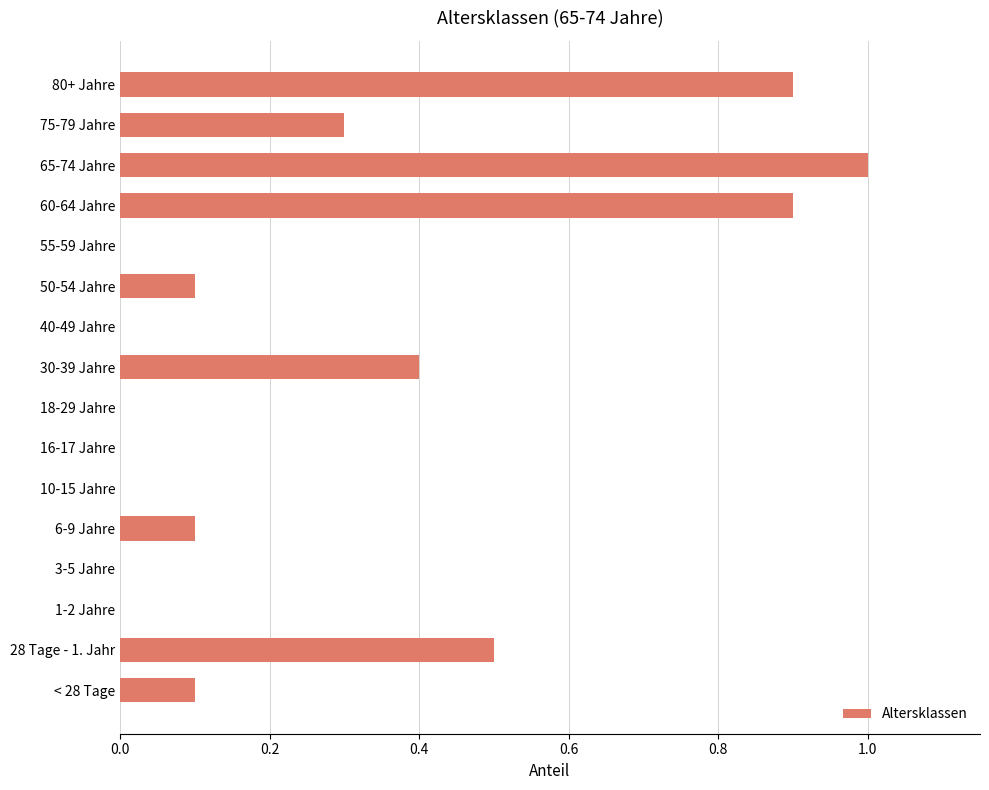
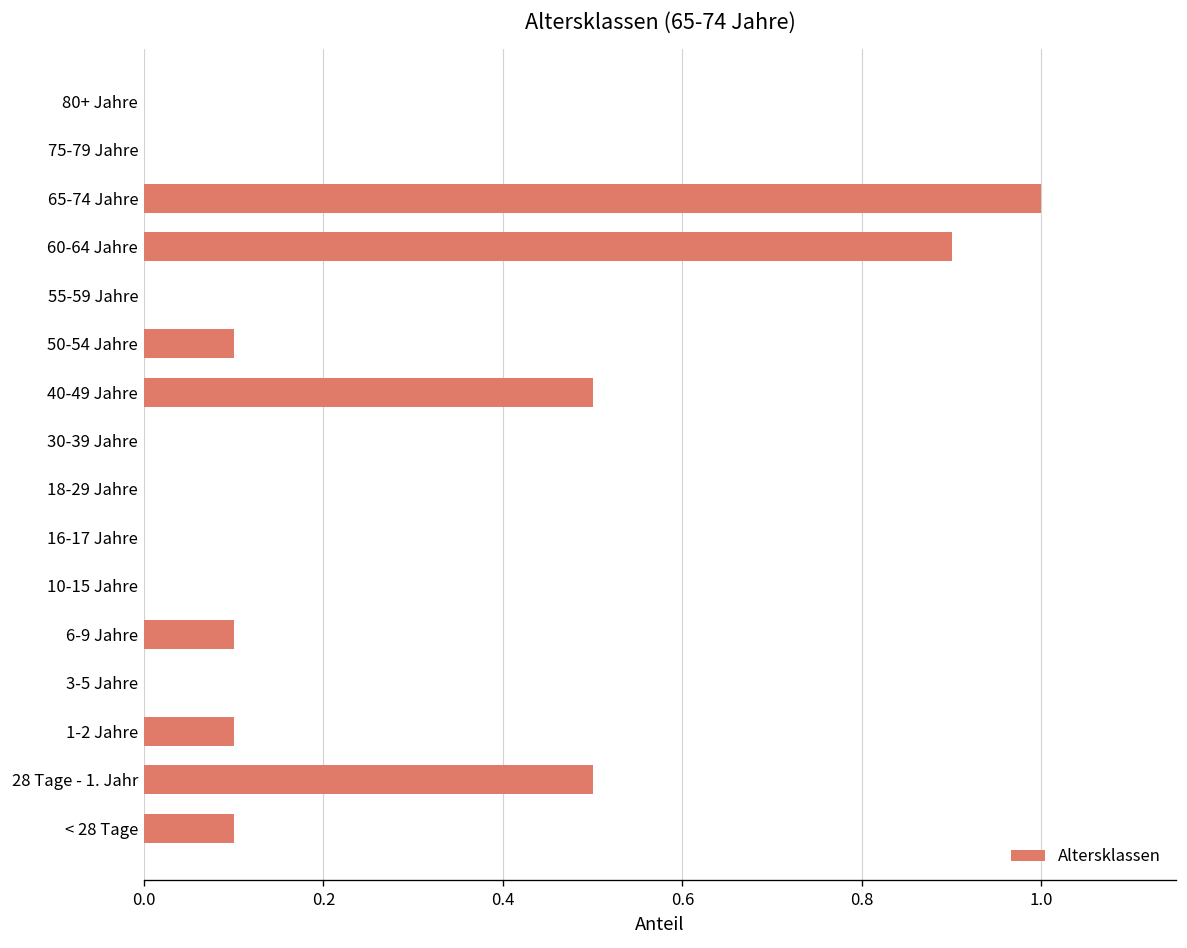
80+ Jahre: 0.9 -> 0.0
75-79 Jahre: 0.3 -> 0.0
40-49 Jahre: 0.0 -> 0.5
30-39 Jahre: 0.4 -> 0.0
1-2 Jahre: 0.0 -> 0.1
